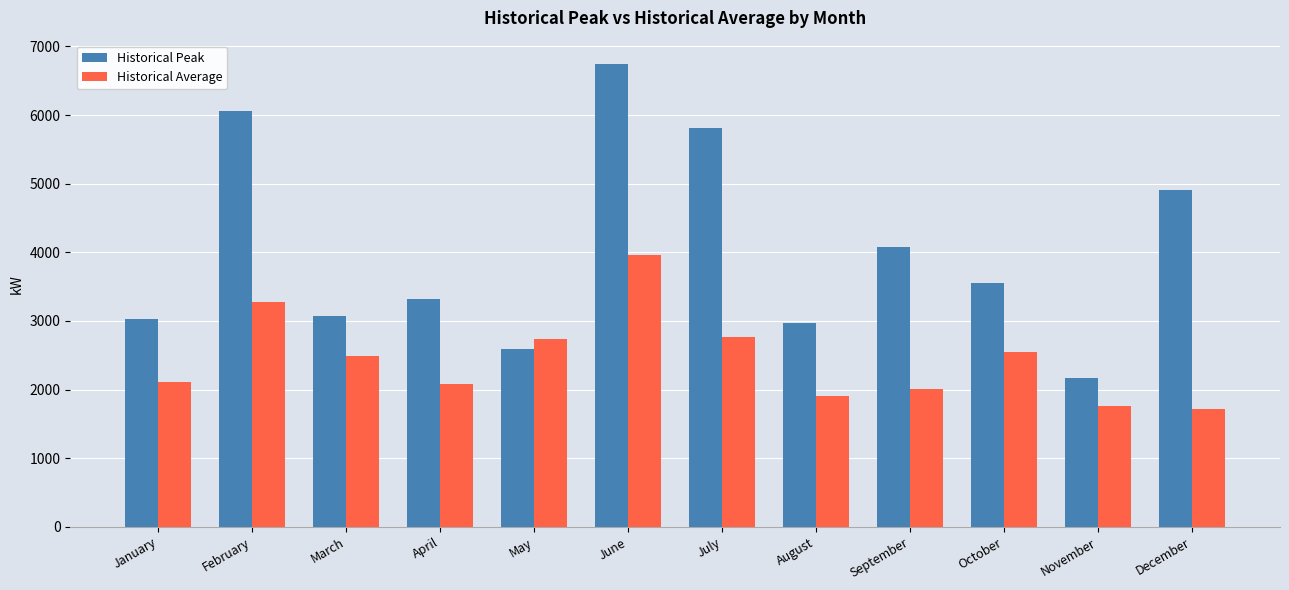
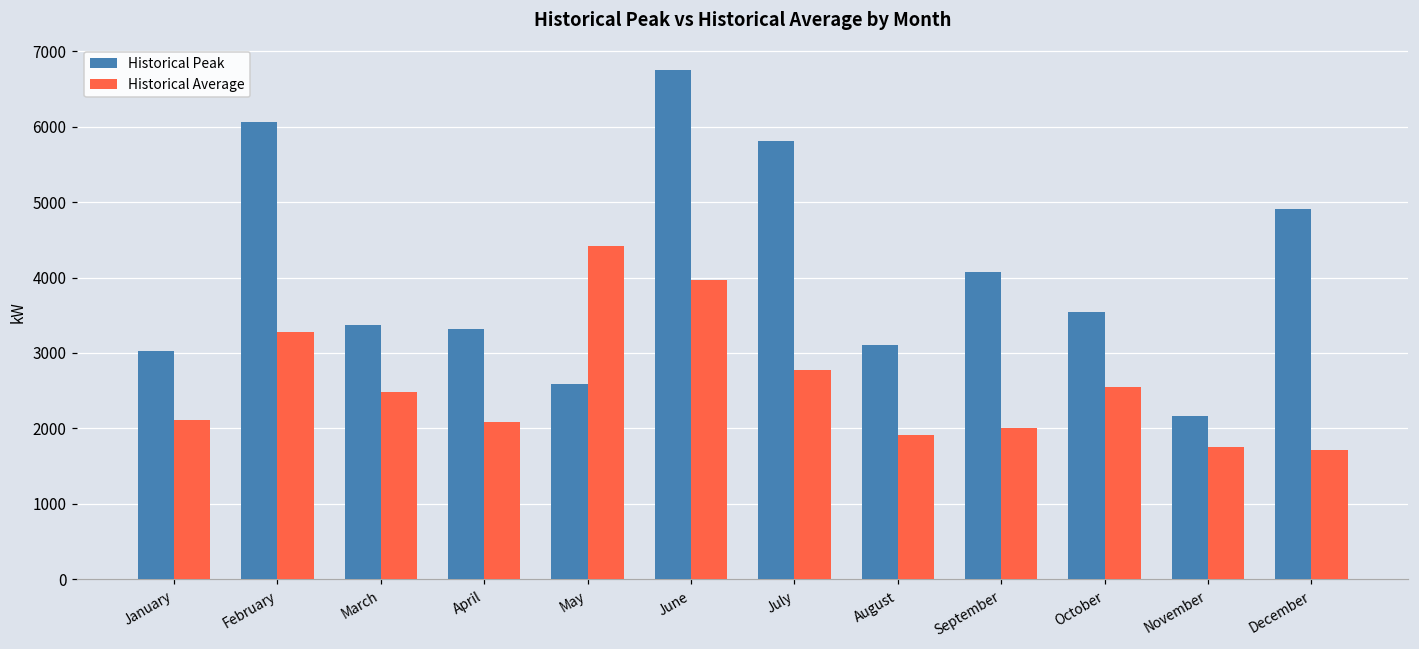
Historical Peak, March: 3100 -> 3400
Historical Average, May: 2700 -> 4400
Historical Peak, August: 3000 -> 3100
